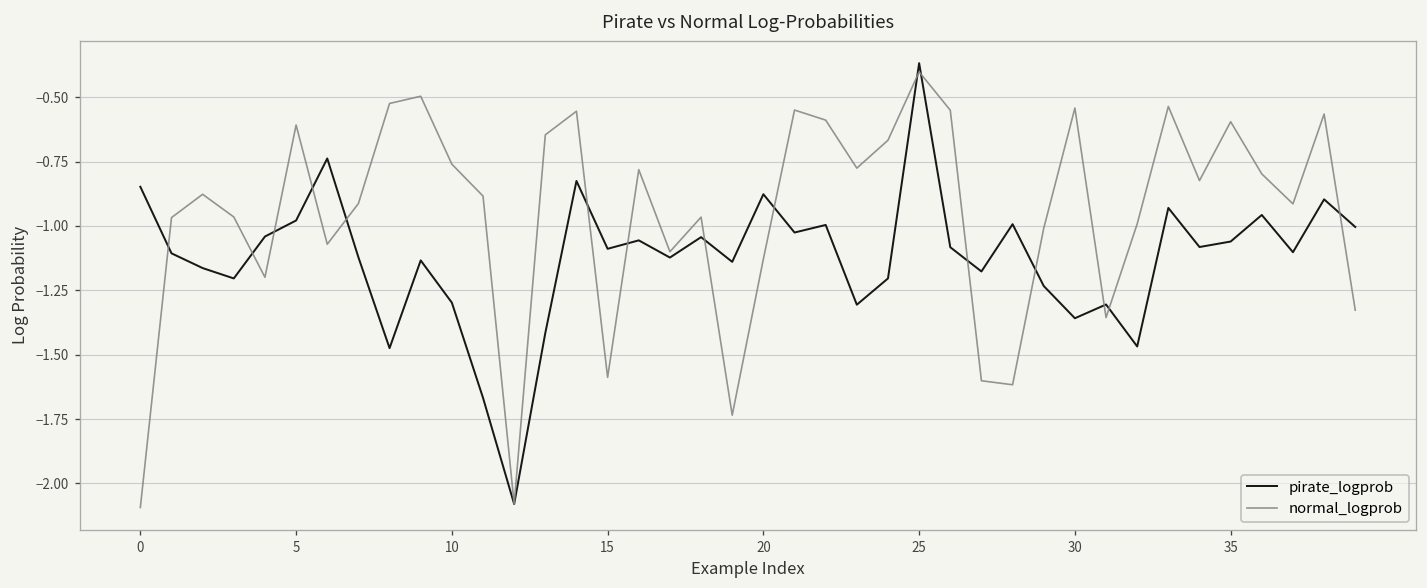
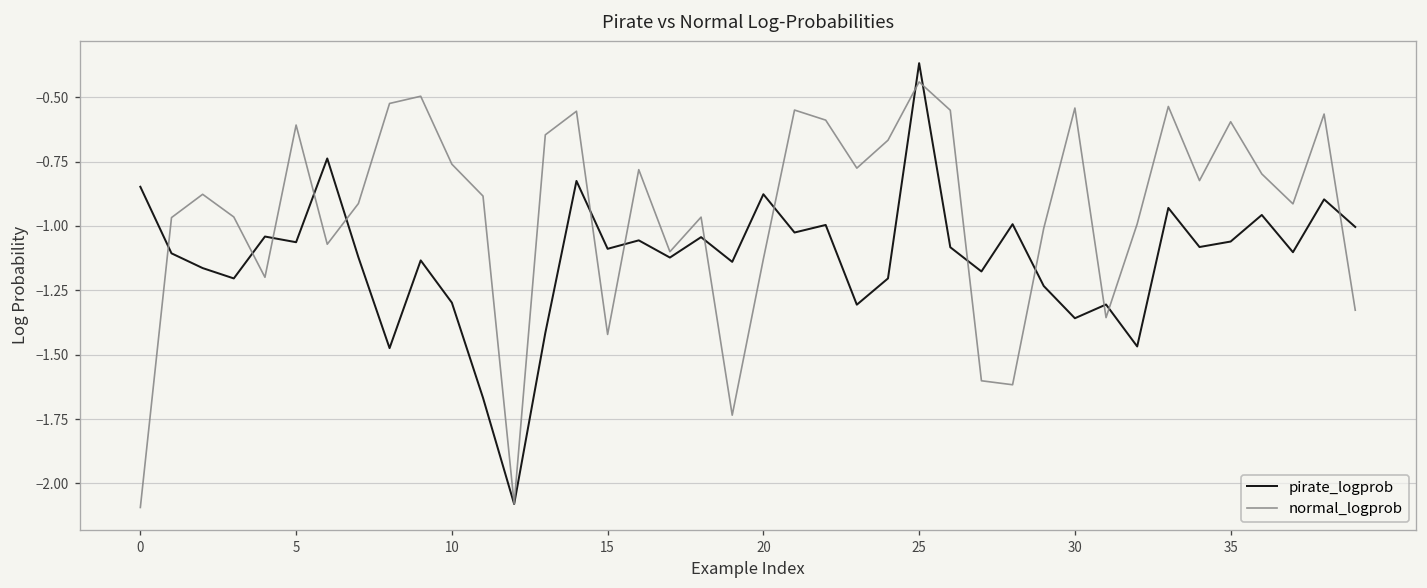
pirate_logprob, 5: -0.98 -> -1.06
normal_logprob, 15: -1.59 -> -1.42
normal_logprob, 25: -0.40 -> -0.44
